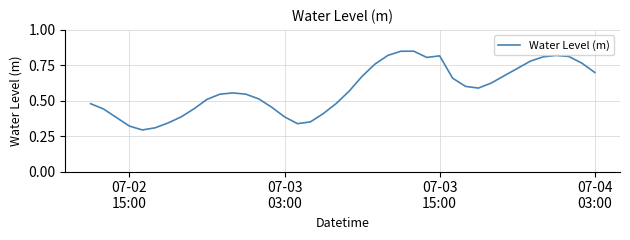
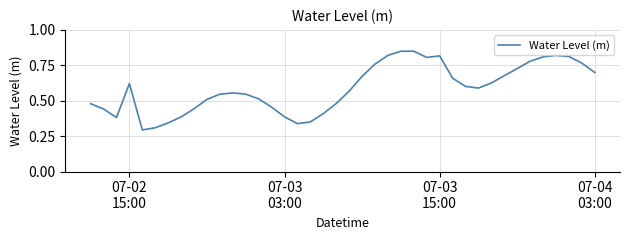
07-02 15:00: 0.32 -> 0.62
